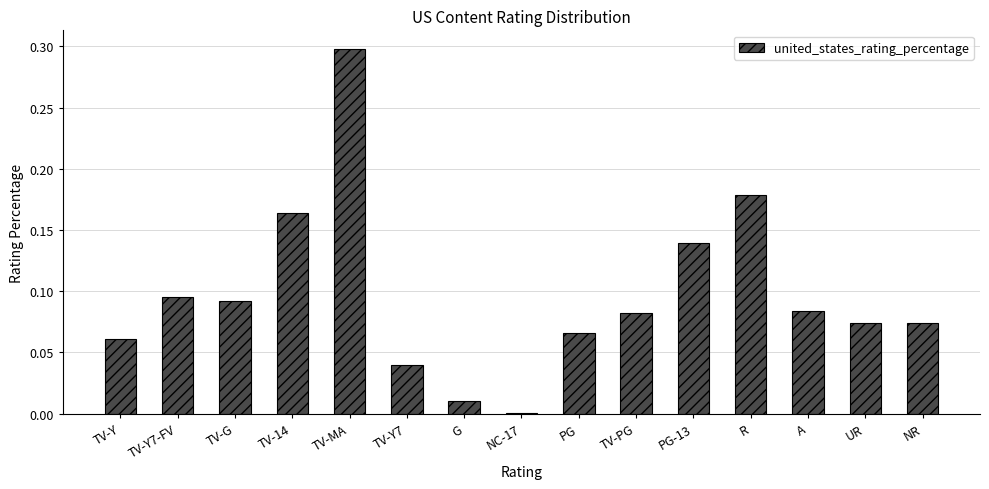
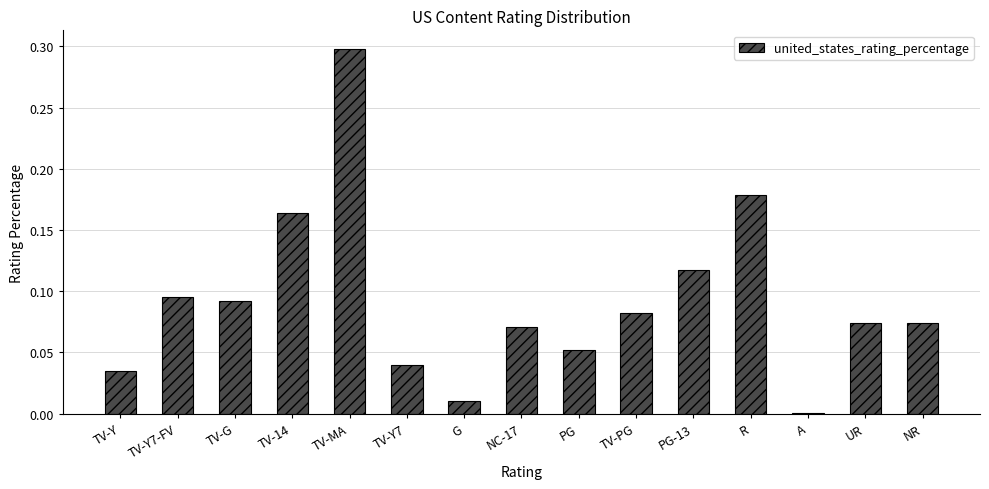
TV-Y: 0.061 -> 0.034
NC-17: 0.000 -> 0.071
PG: 0.066 -> 0.052
PG-13: 0.139 -> 0.117
A: 0.084 -> 0.000
